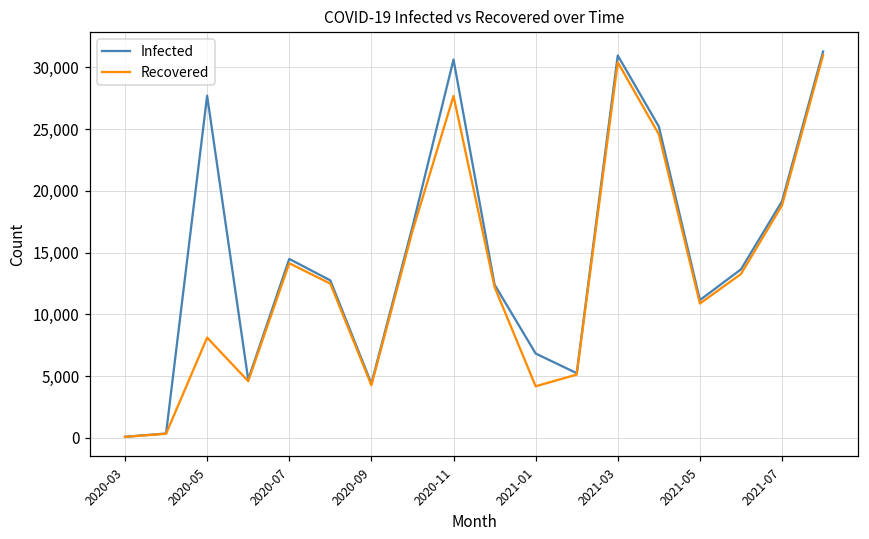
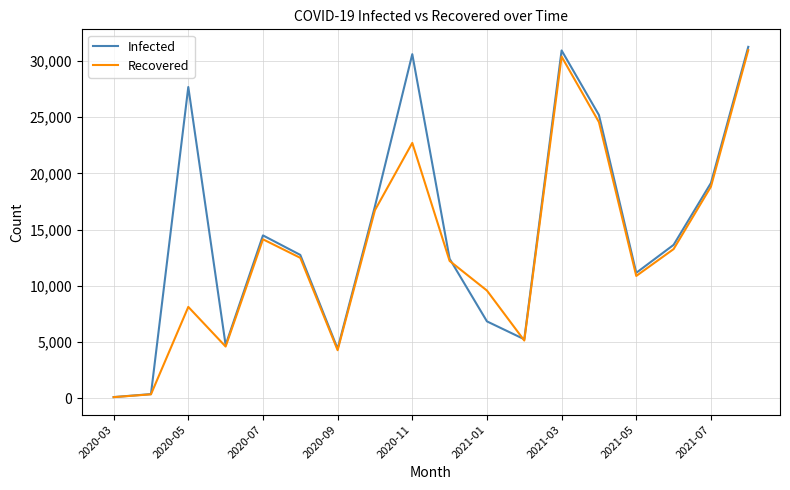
Recovered, 2020-11: 27,700 -> 22,700
Recovered, 2021-01: 4,200 -> 9,600
